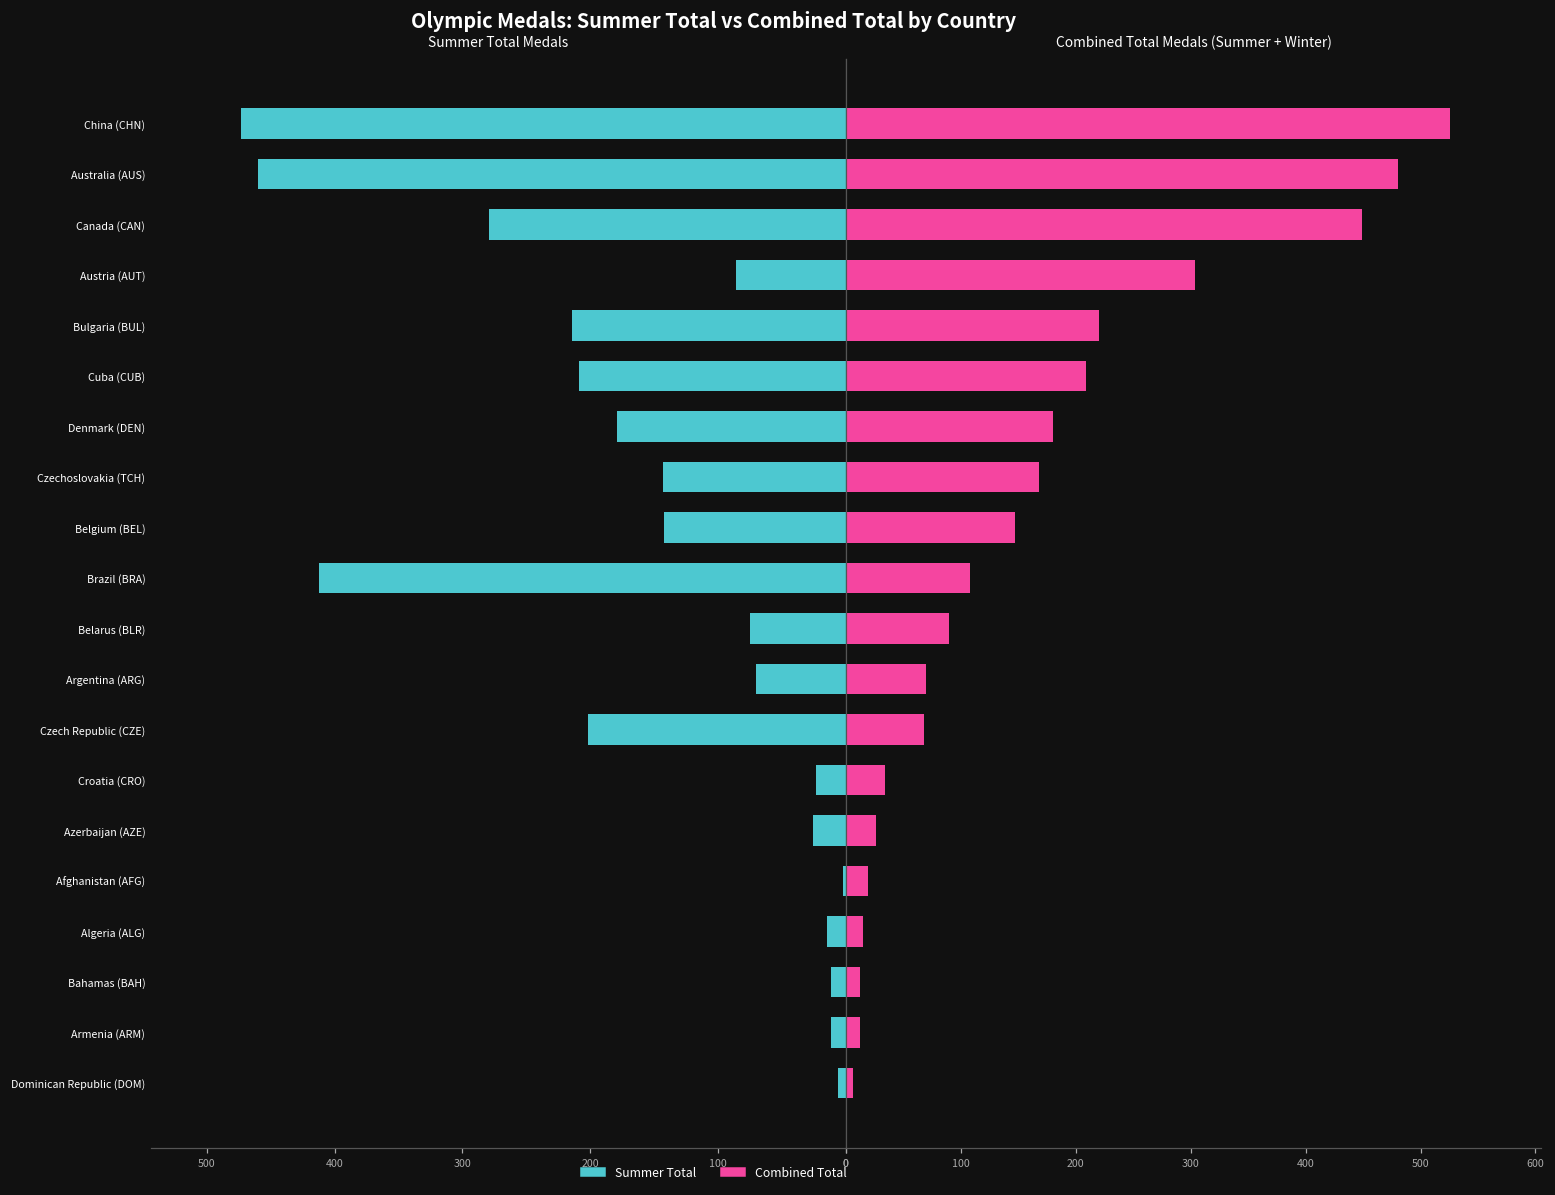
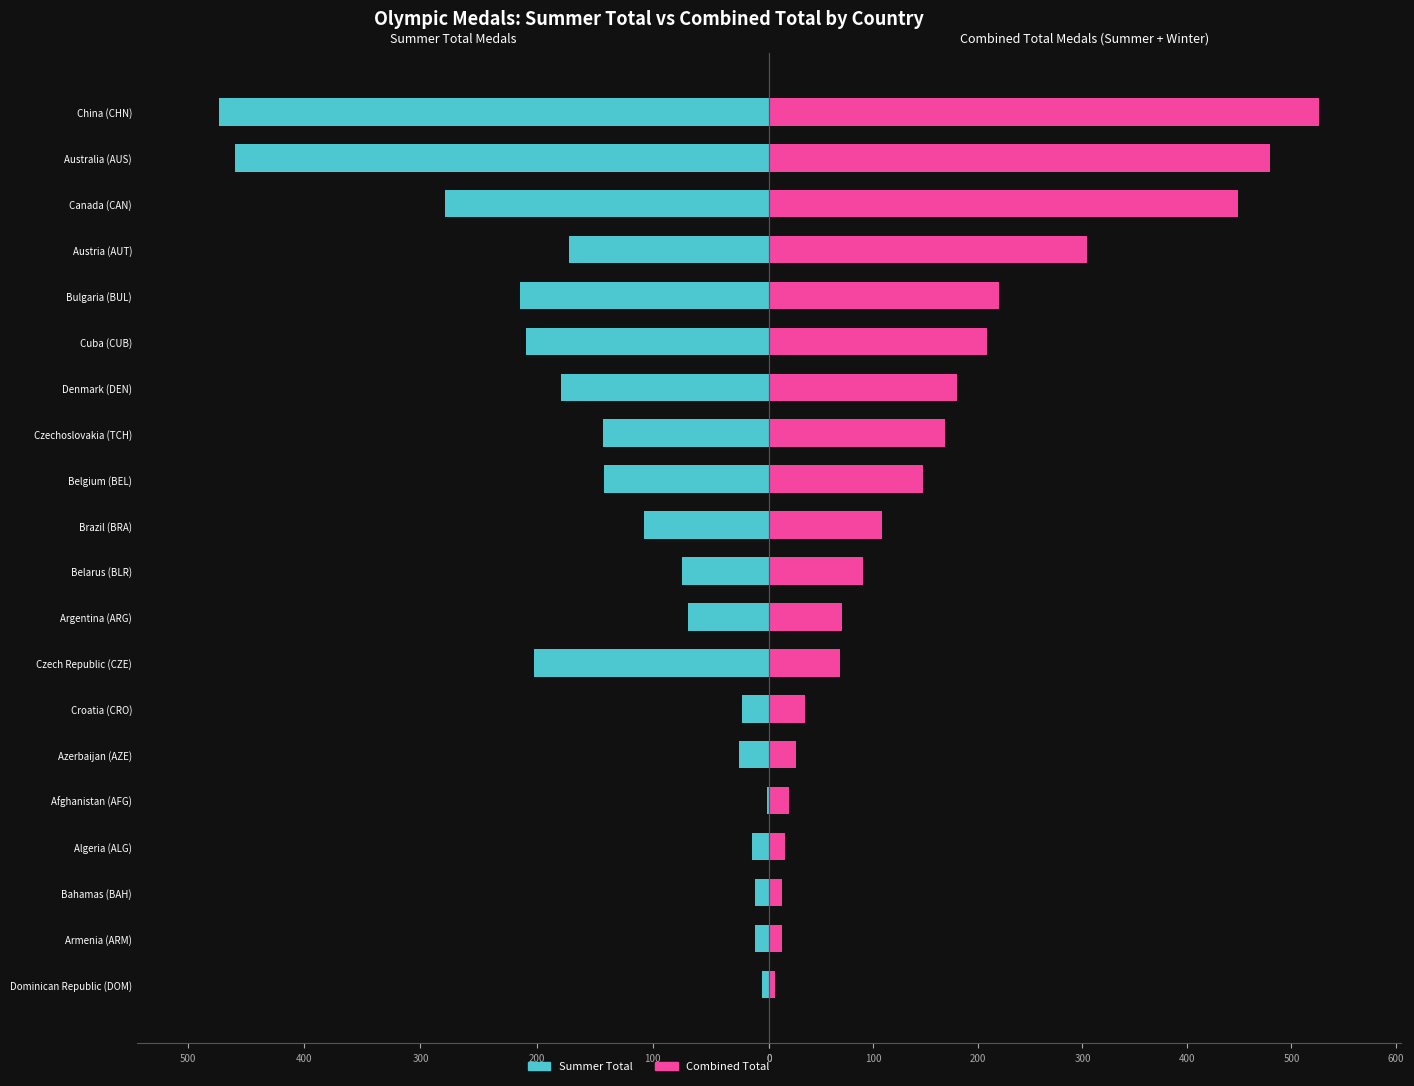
Summer Total Medals, Austria (AUT): 86 -> 172
Summer Total Medals, Brazil (BRA): 412 -> 108
